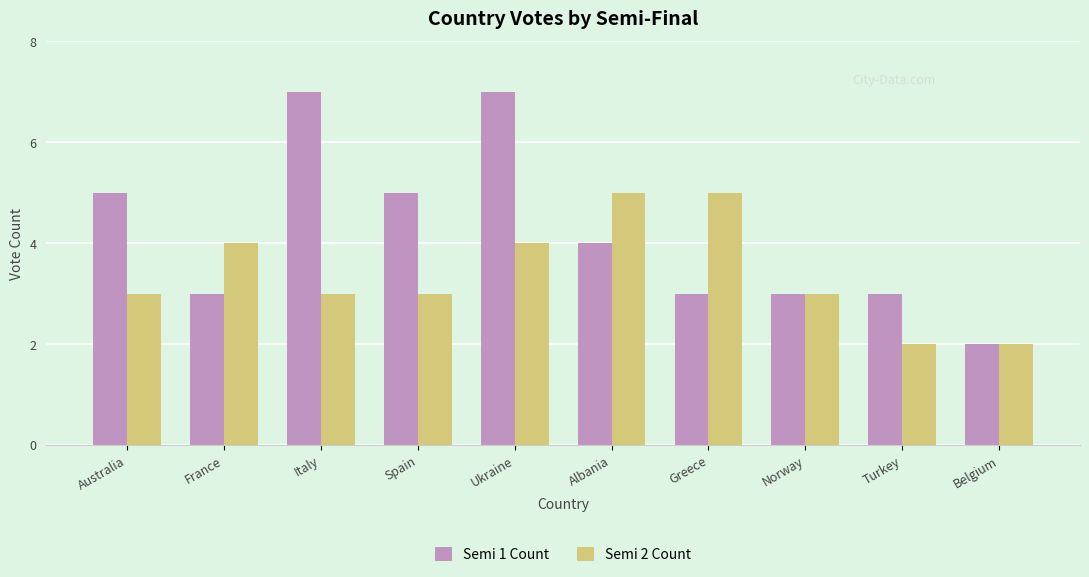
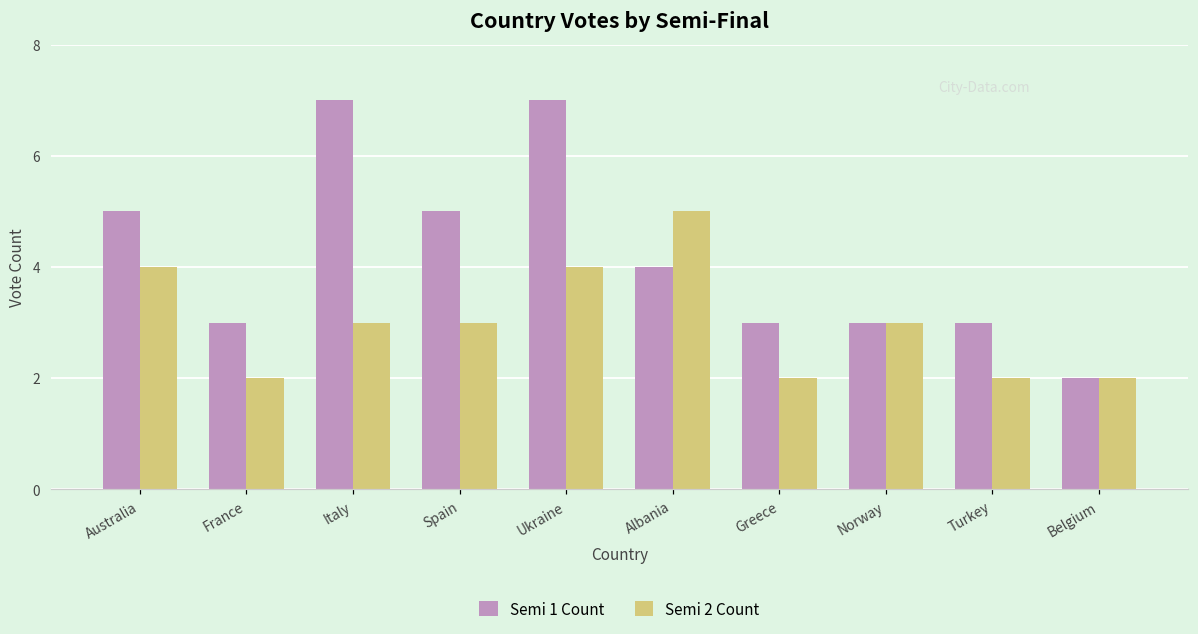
Semi 2 Count, Australia: 3 -> 4
Semi 2 Count, France: 4 -> 2
Semi 2 Count, Greece: 5 -> 2
